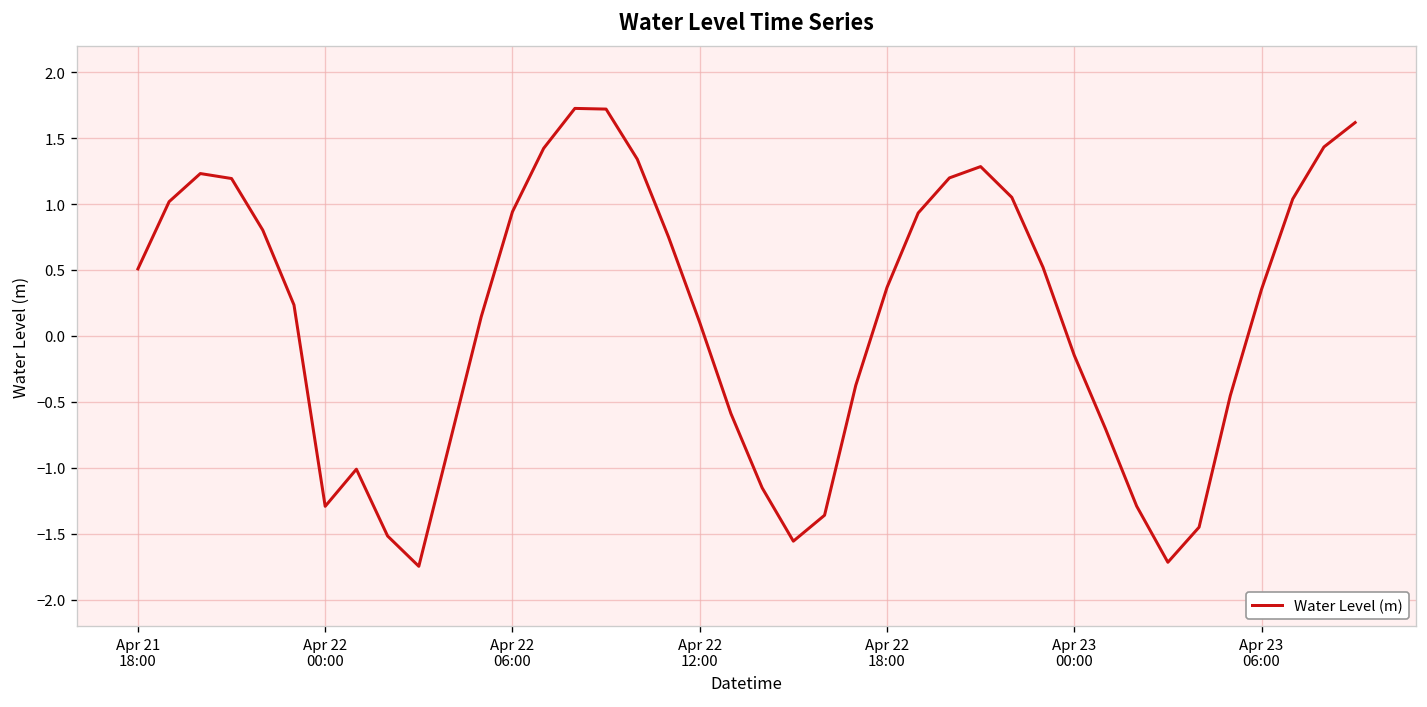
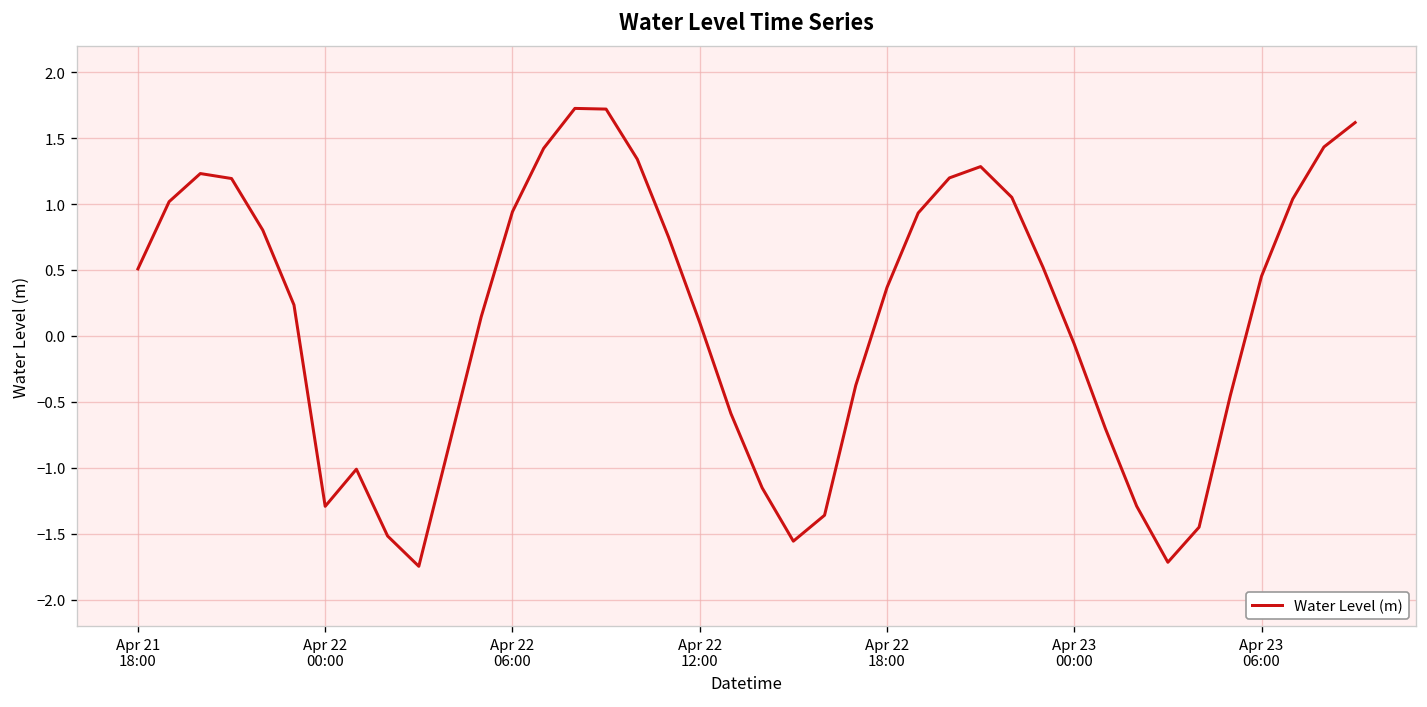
Apr 23 00:00: -0.15 -> -0.06
Apr 23 06:00: 0.35 -> 0.45
